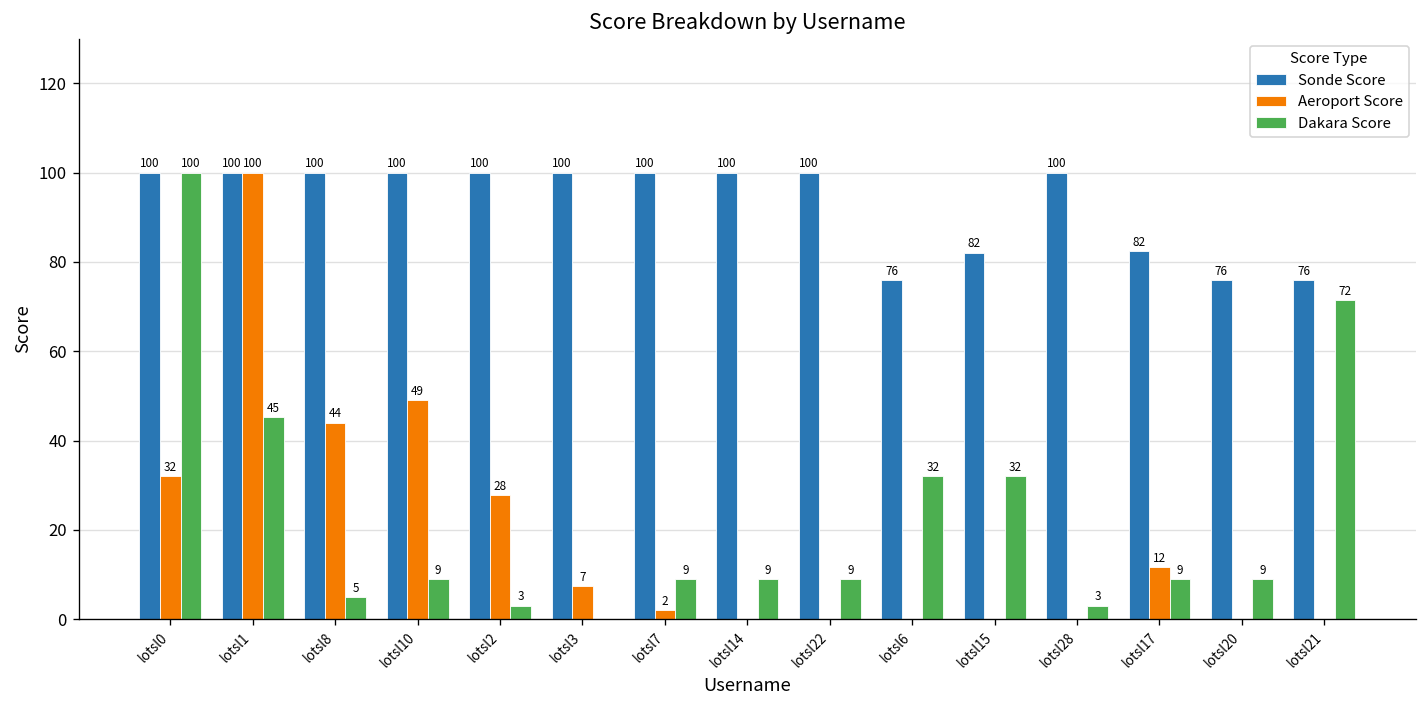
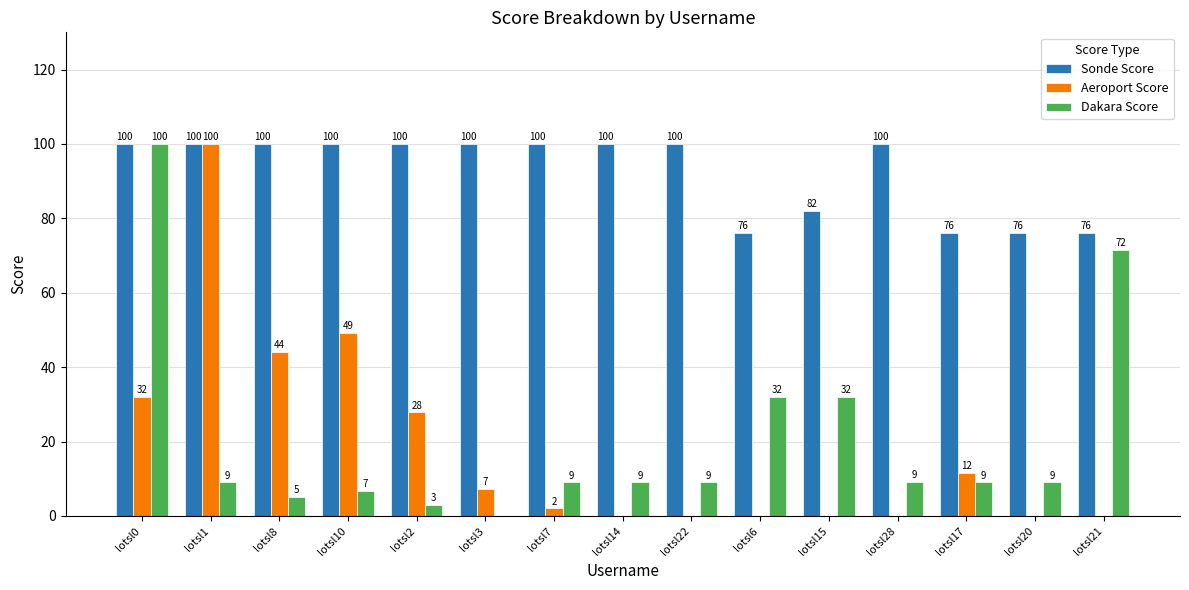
Dakara Score, lotsl1: 45 -> 9
Dakara Score, lotsl10: 9 -> 7
Dakara Score, lotsl28: 3 -> 9
Sonde Score, lotsl17: 82 -> 76
